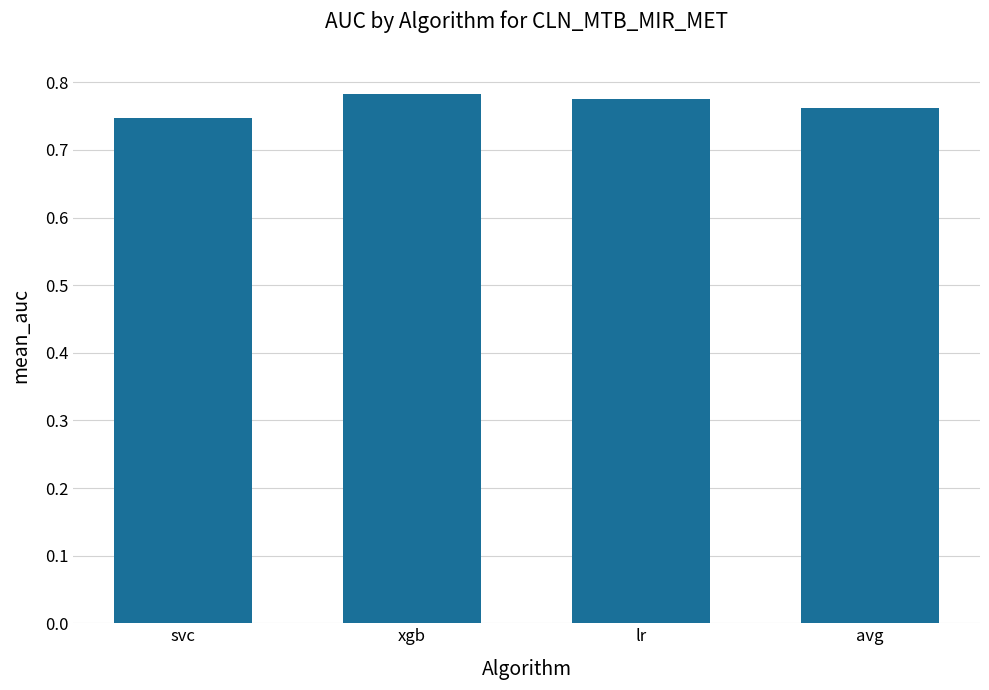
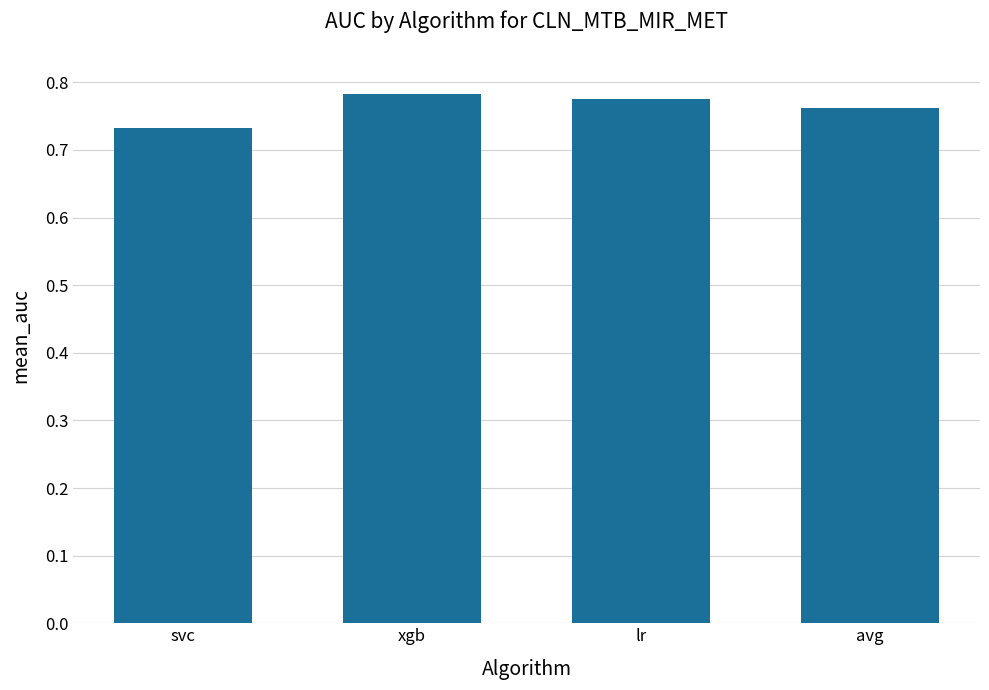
svc: 0.75 -> 0.73
